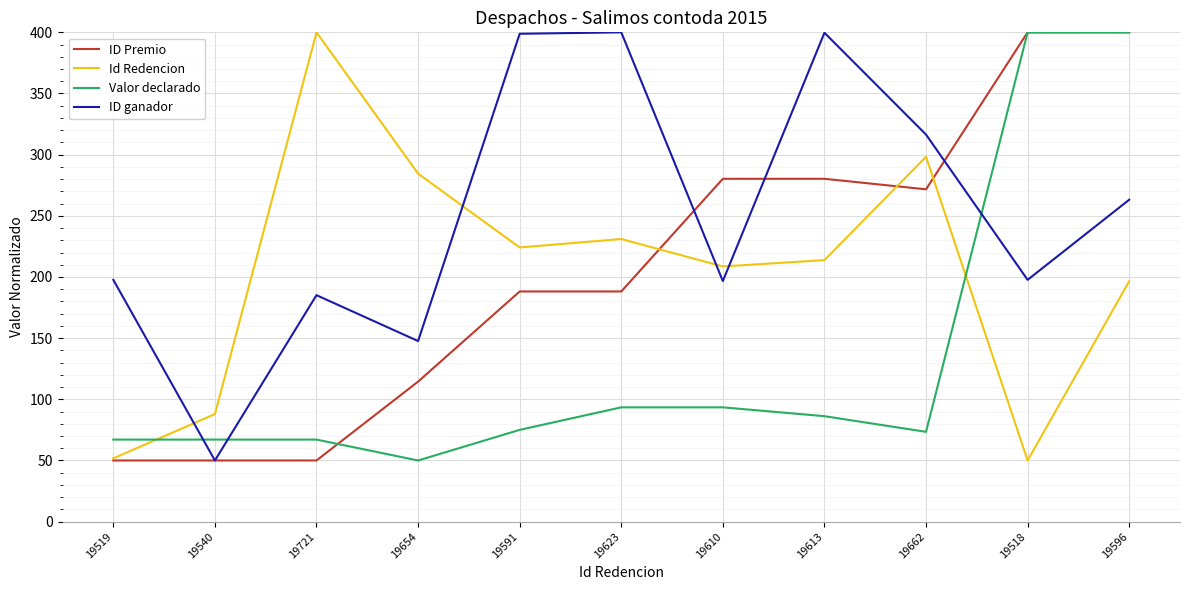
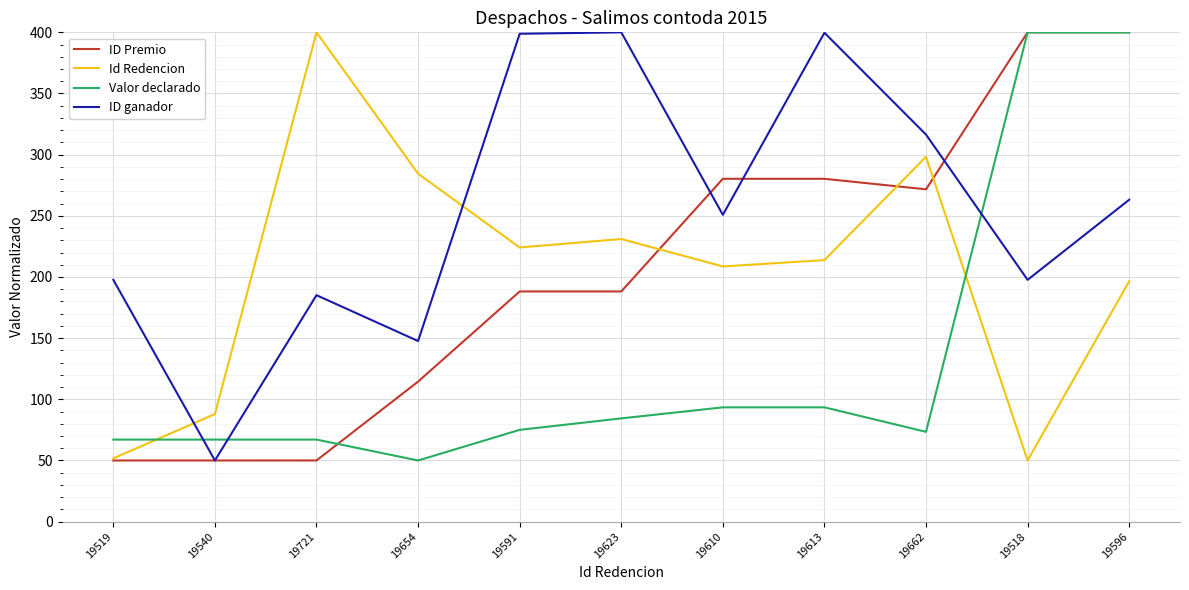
Valor declarado, 19623: 93 -> 84
ID ganador, 19610: 197 -> 251
Valor declarado, 19613: 86 -> 93
